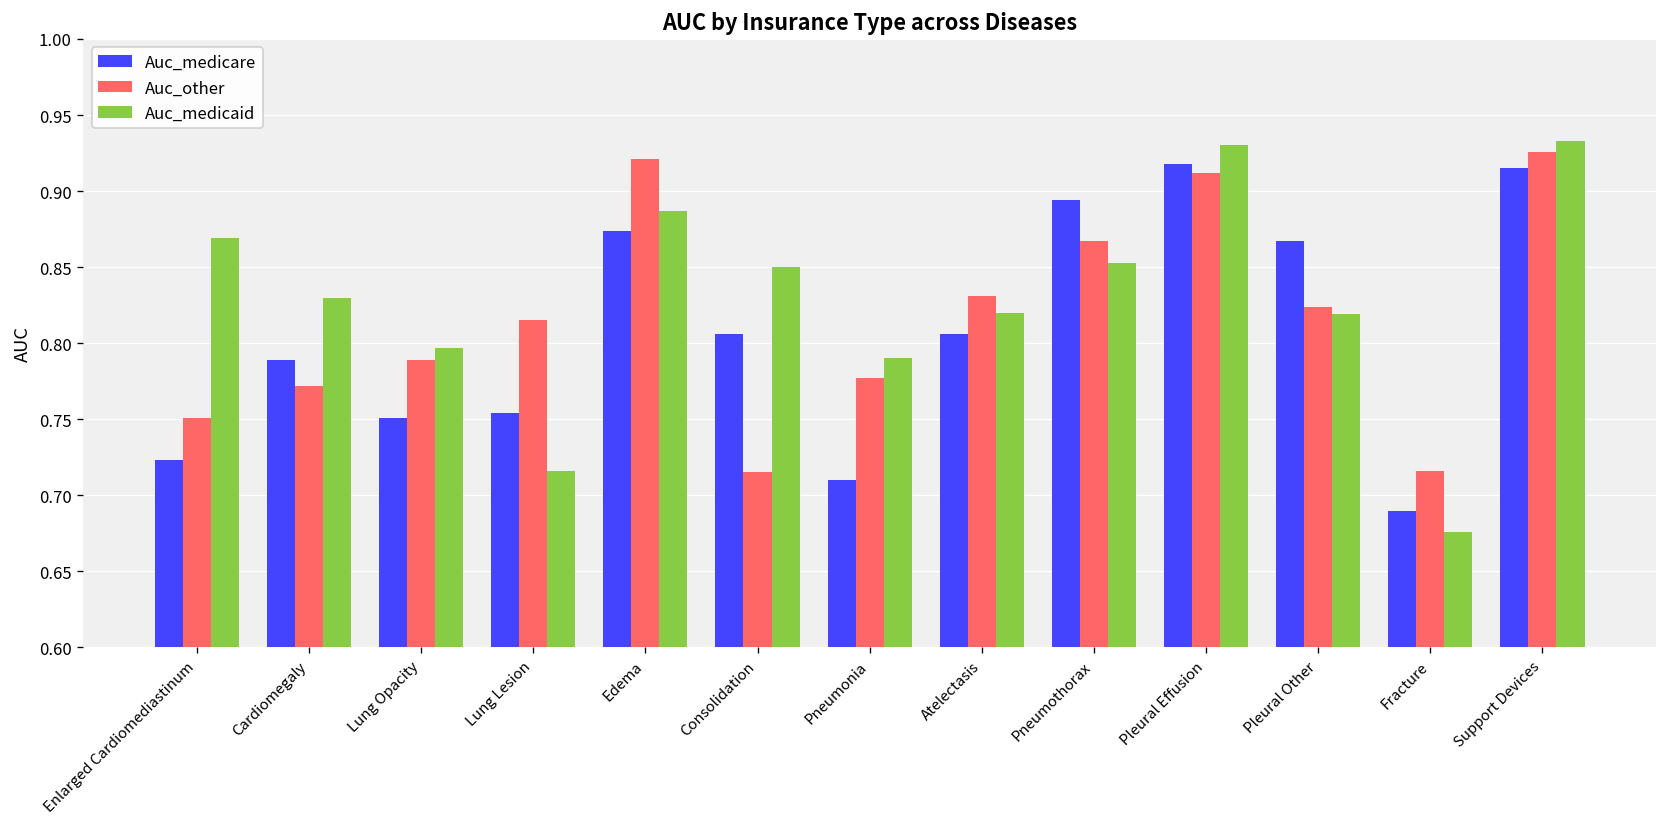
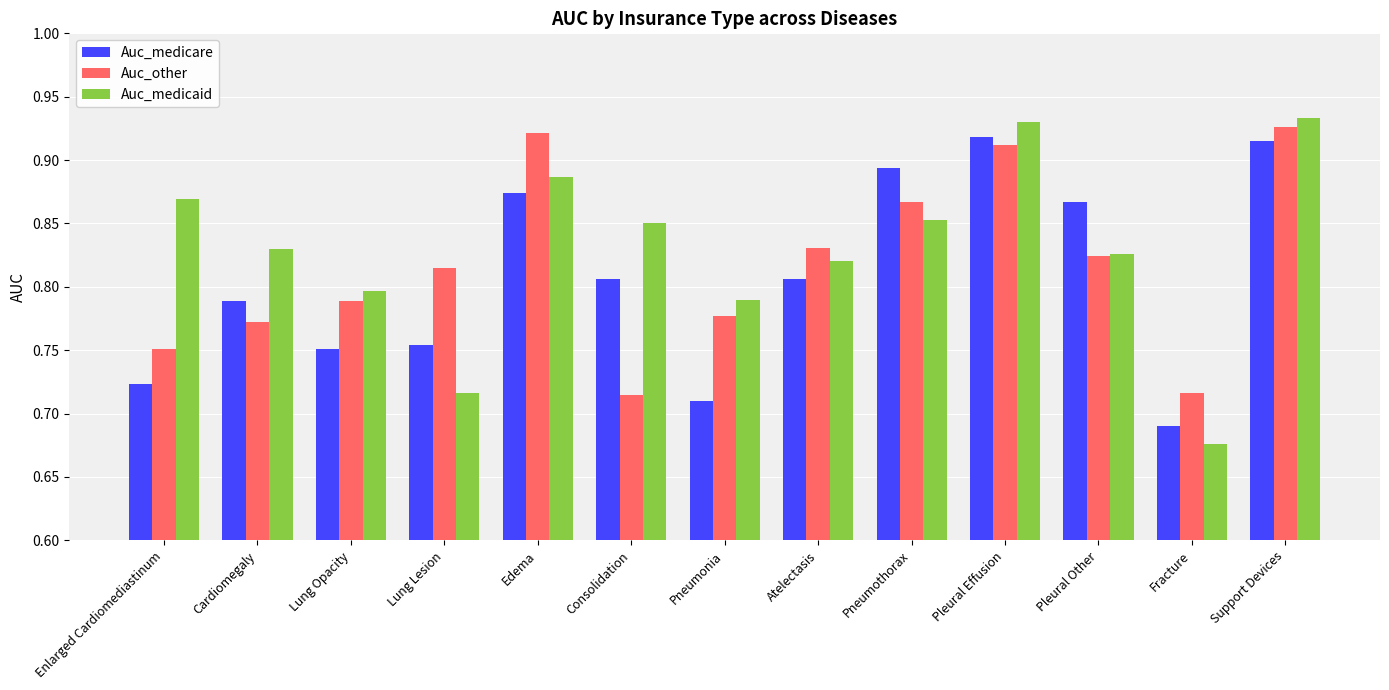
Auc_medicaid, Pleural Other: 0.819 -> 0.826
